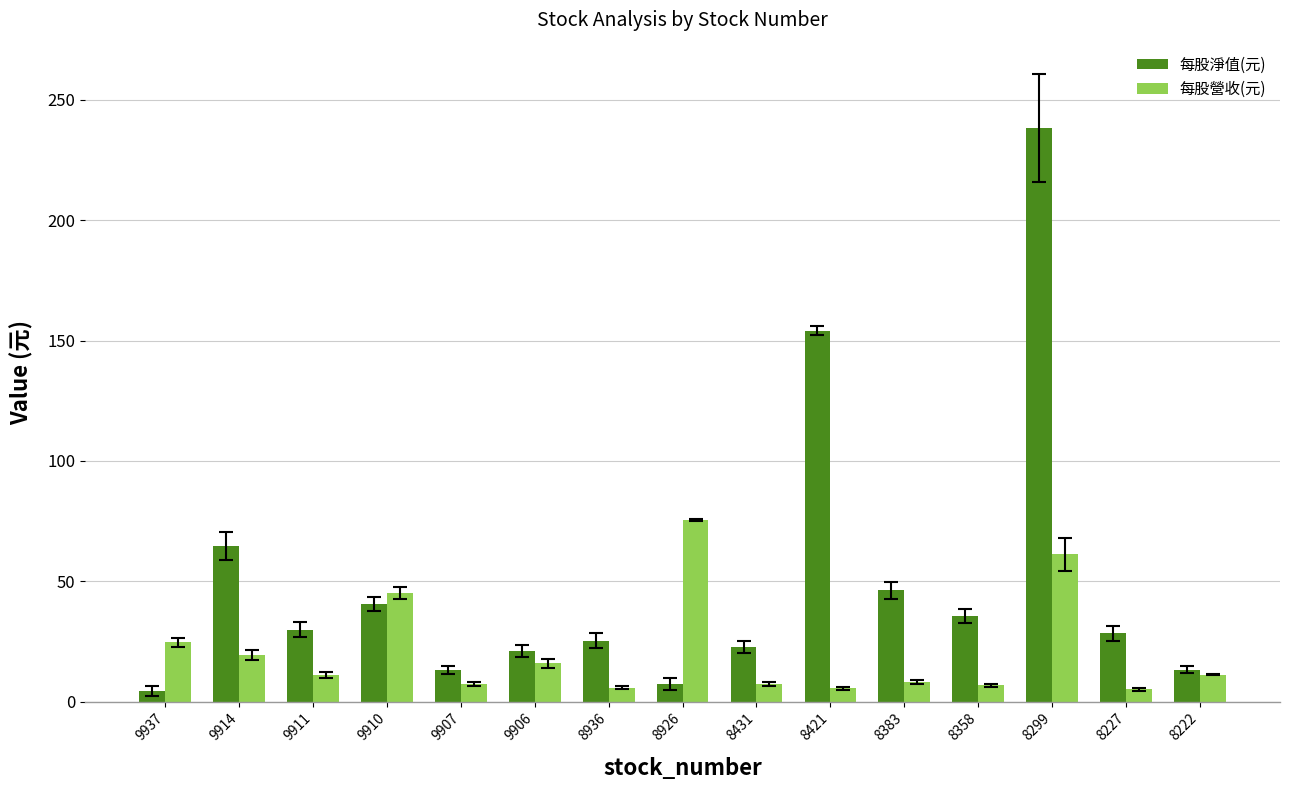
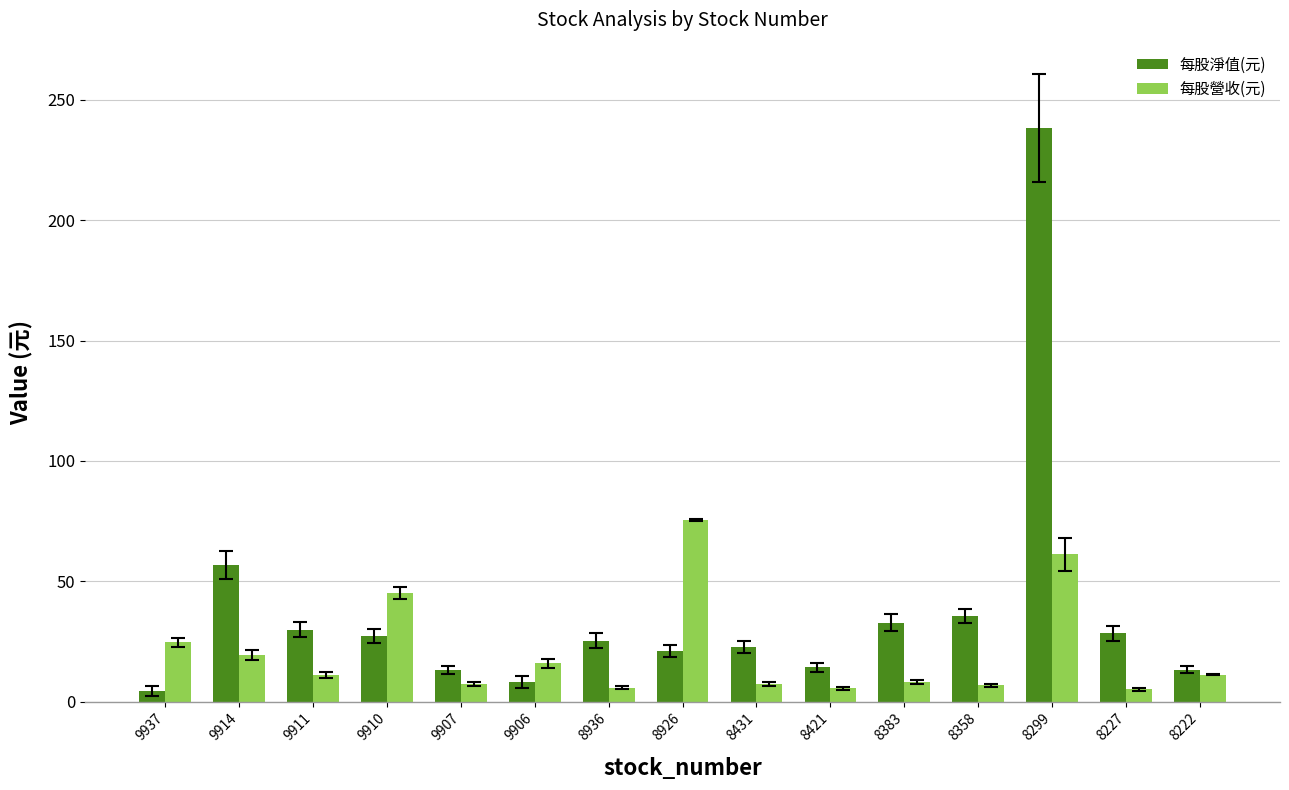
每股淨值(元), 9914: 65 -> 57
每股淨值(元), 9910: 40 -> 27
每股淨值(元), 9906: 21 -> 8
每股淨值(元), 8926: 7 -> 21
每股淨值(元), 8421: 154 -> 14
每股淨值(元), 8383: 46 -> 33
